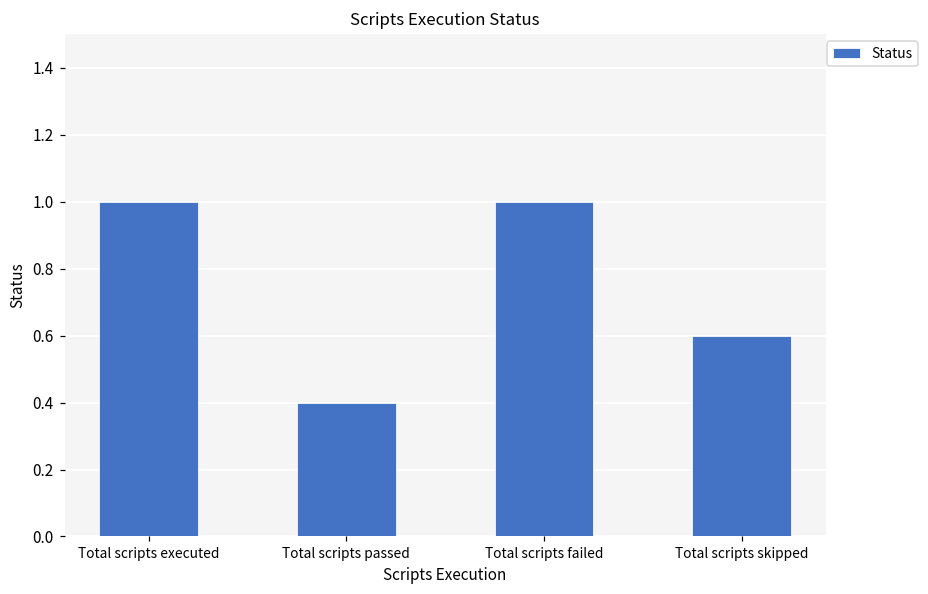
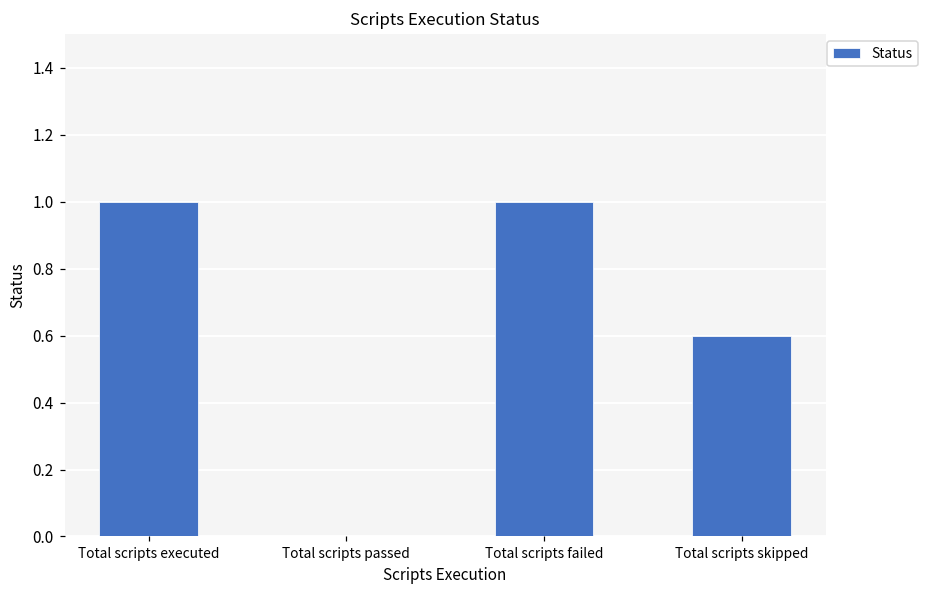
Total scripts passed: 0.4 -> 0.0
